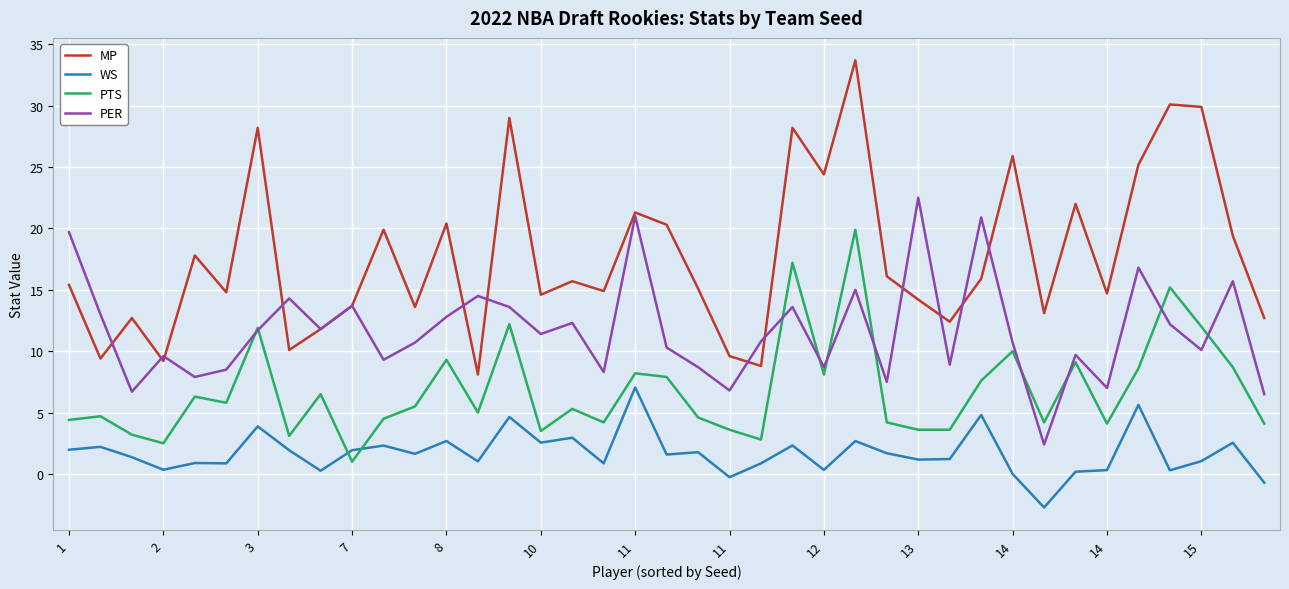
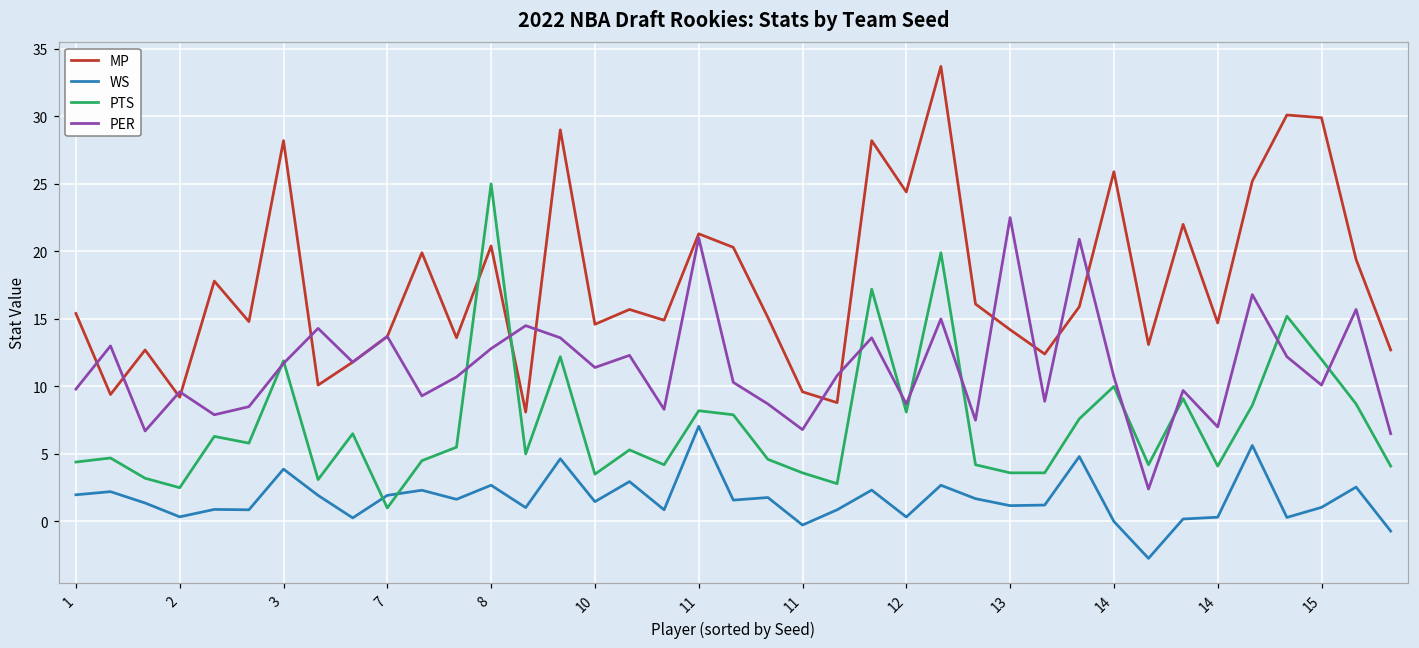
PER, 1: 19.7 -> 9.8
PTS, 8: 9.3 -> 25.0
WS, 10: 2.6 -> 1.5
